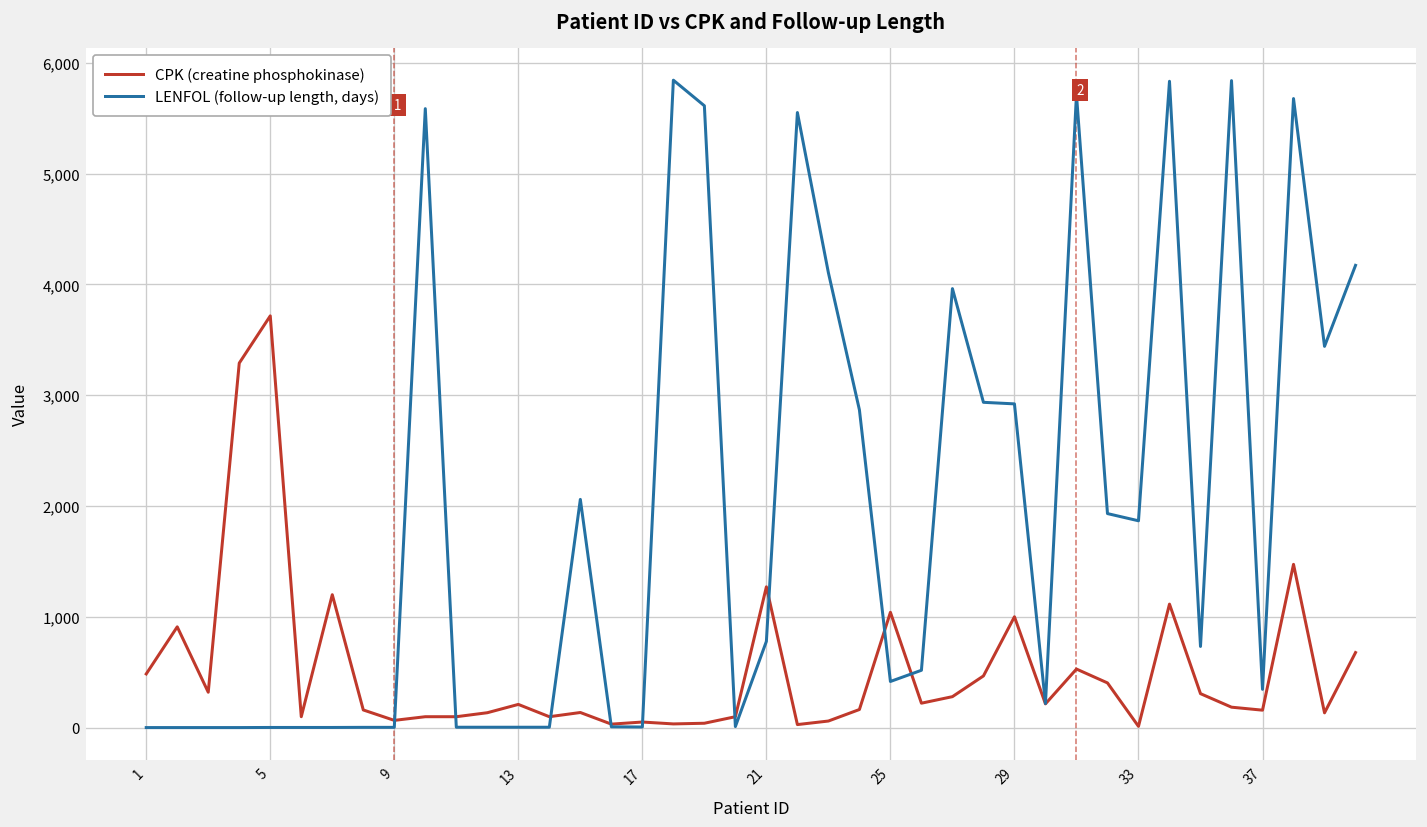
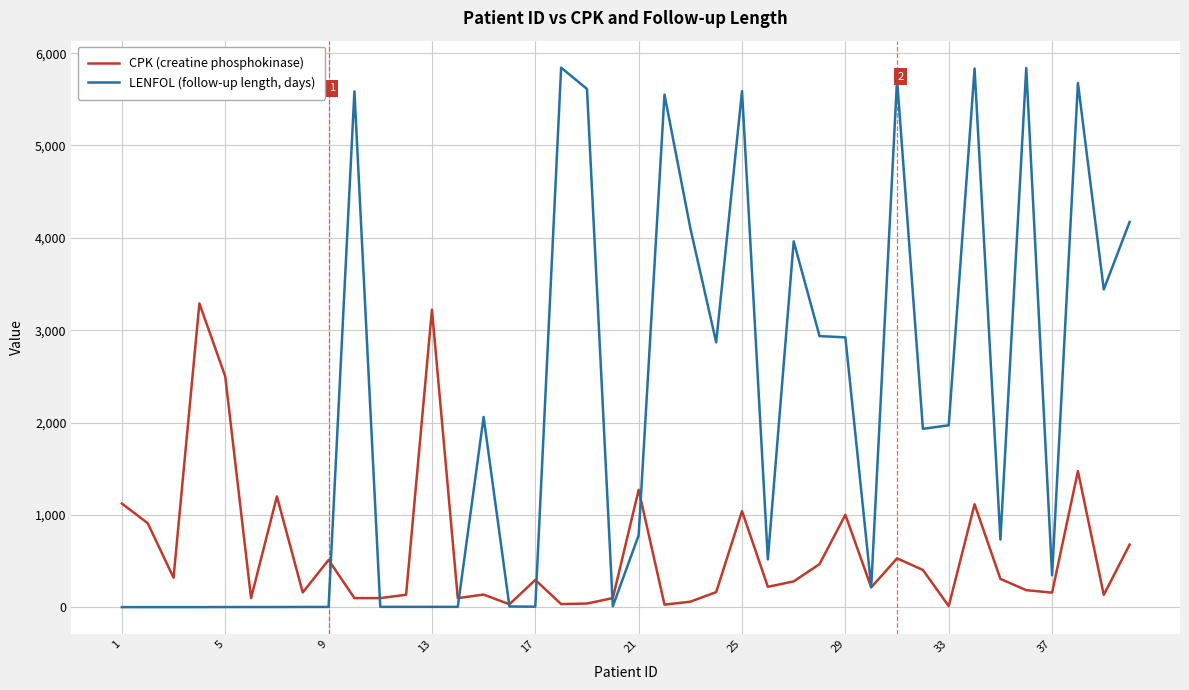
CPK (creatine phosphokinase), 1: 500 -> 1,100
CPK (creatine phosphokinase), 5: 3,700 -> 2,500
CPK (creatine phosphokinase), 9: 100 -> 500
CPK (creatine phosphokinase), 13: 200 -> 3,200
CPK (creatine phosphokinase), 17: 100 -> 300
LENFOL (follow-up length, days), 25: 400 -> 5,600
LENFOL (follow-up length, days), 33: 1,900 -> 2,000
